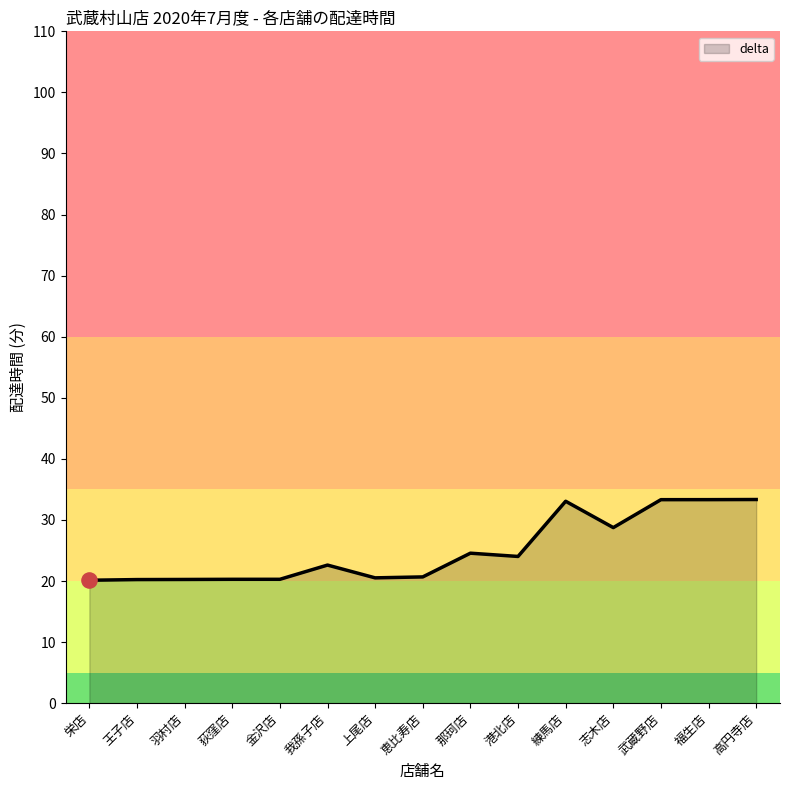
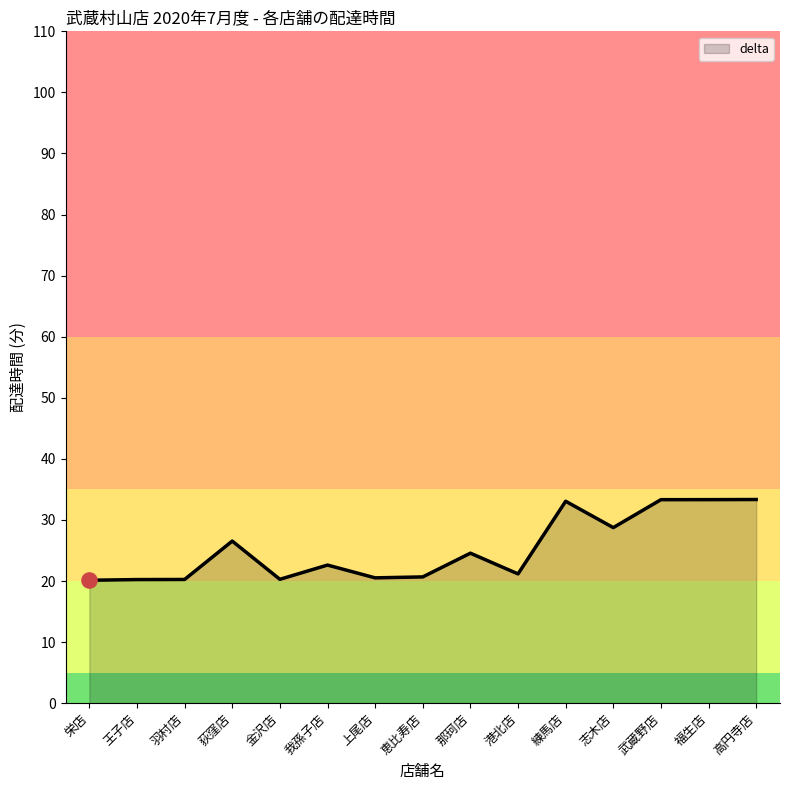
delta, 荻窪店: 20 -> 27
delta, 港北店: 24 -> 21
